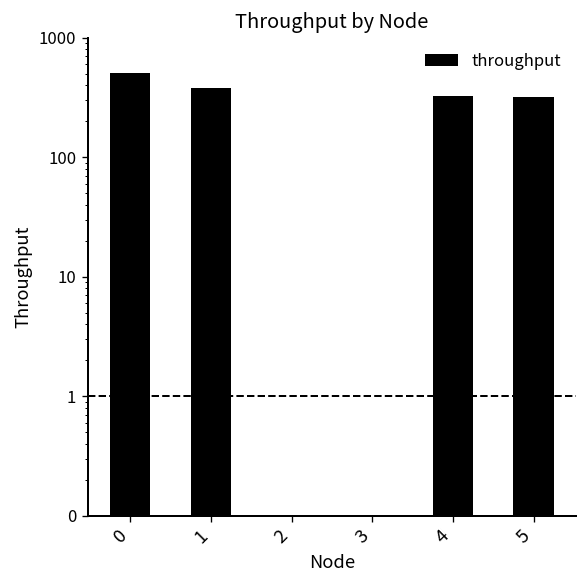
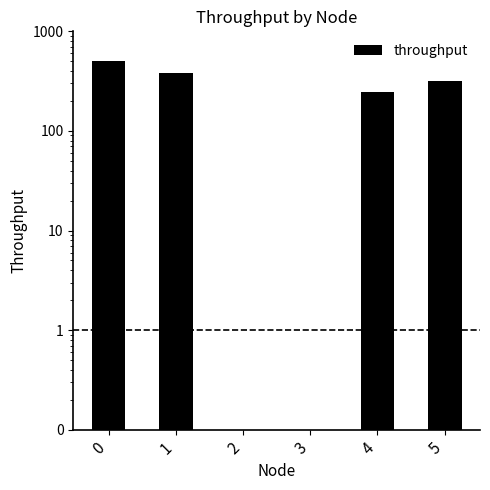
4: 330 -> 250
